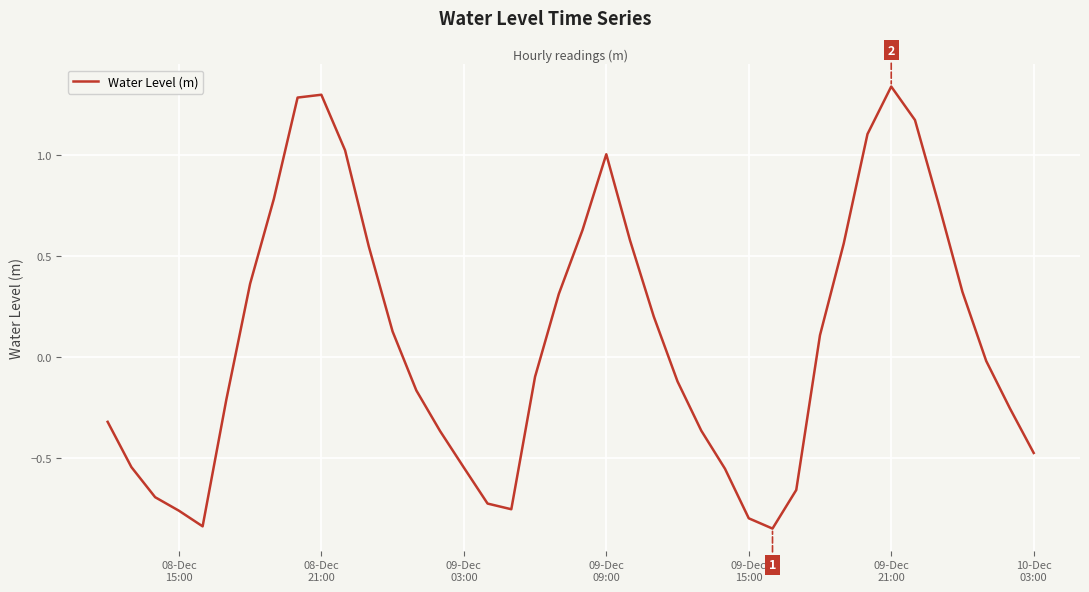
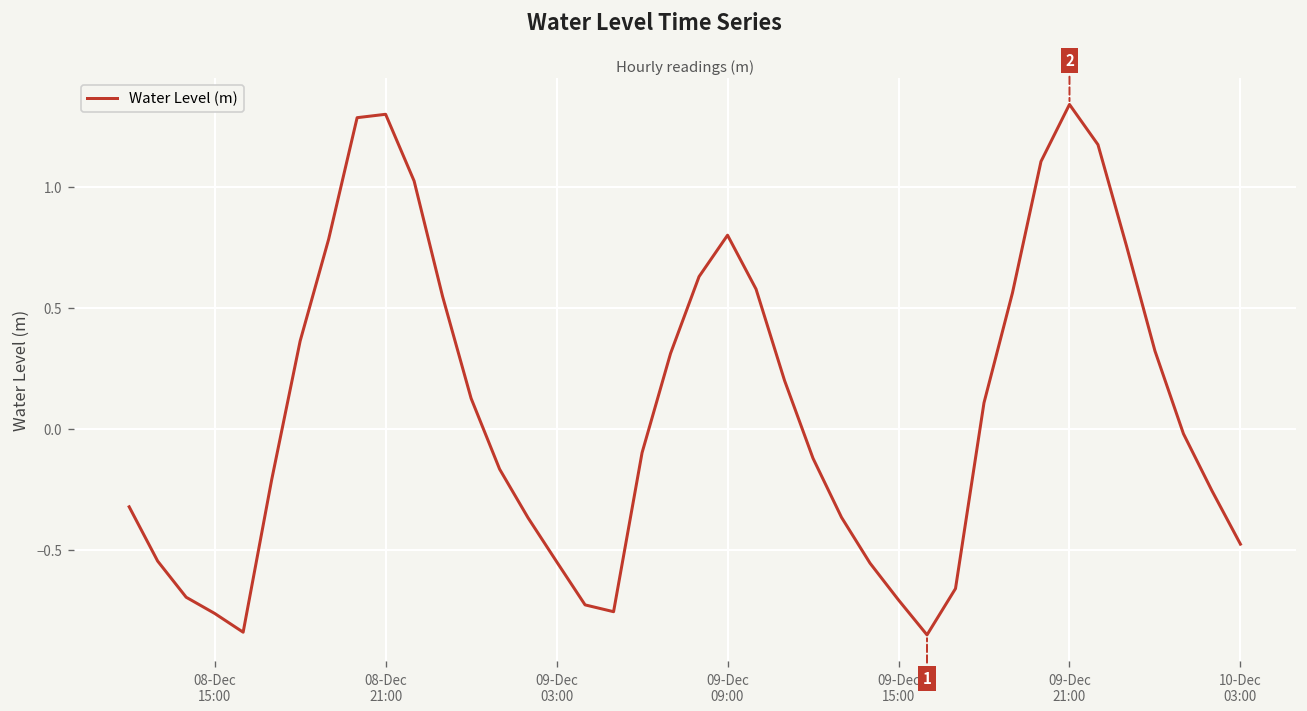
09-Dec 09:00: 1.01 -> 0.80
09-Dec 15:00: -0.80 -> -0.71
